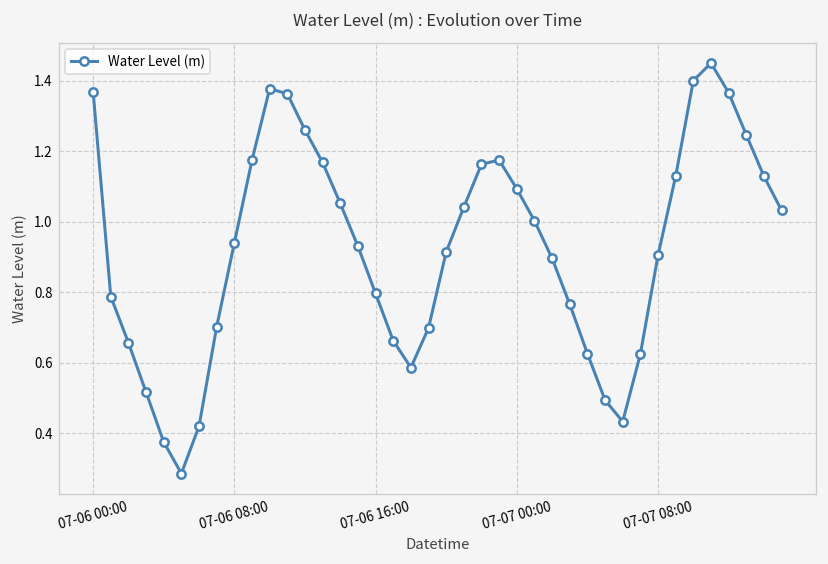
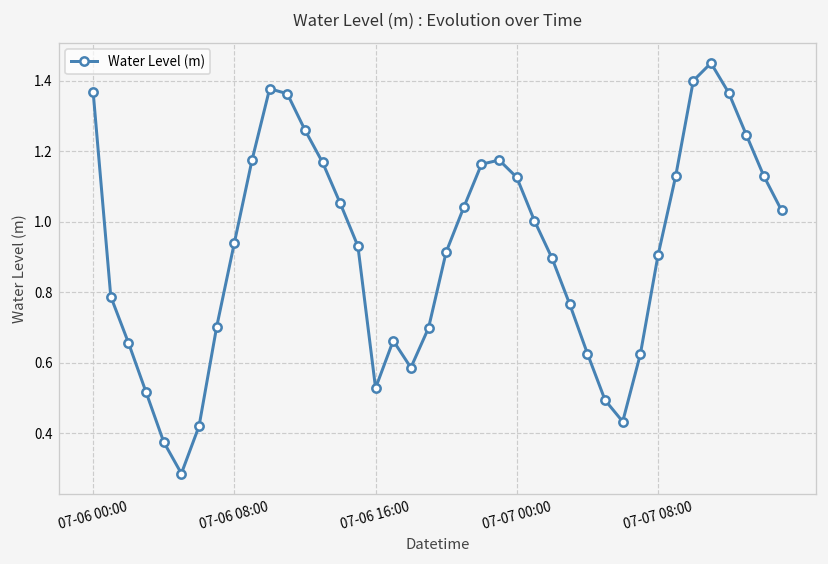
07-06 16:00: 0.80 -> 0.53
07-07 00:00: 1.09 -> 1.13
